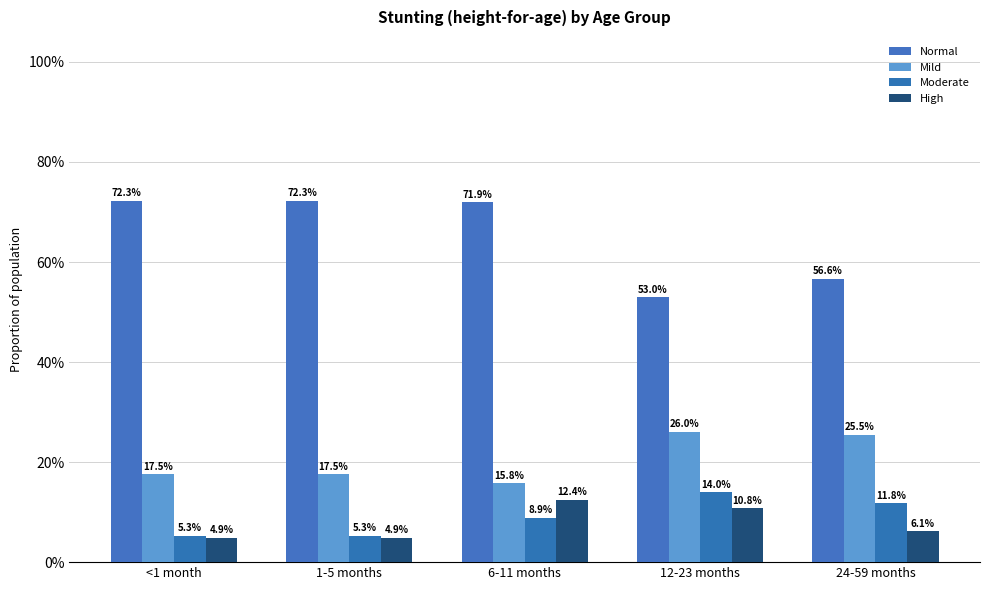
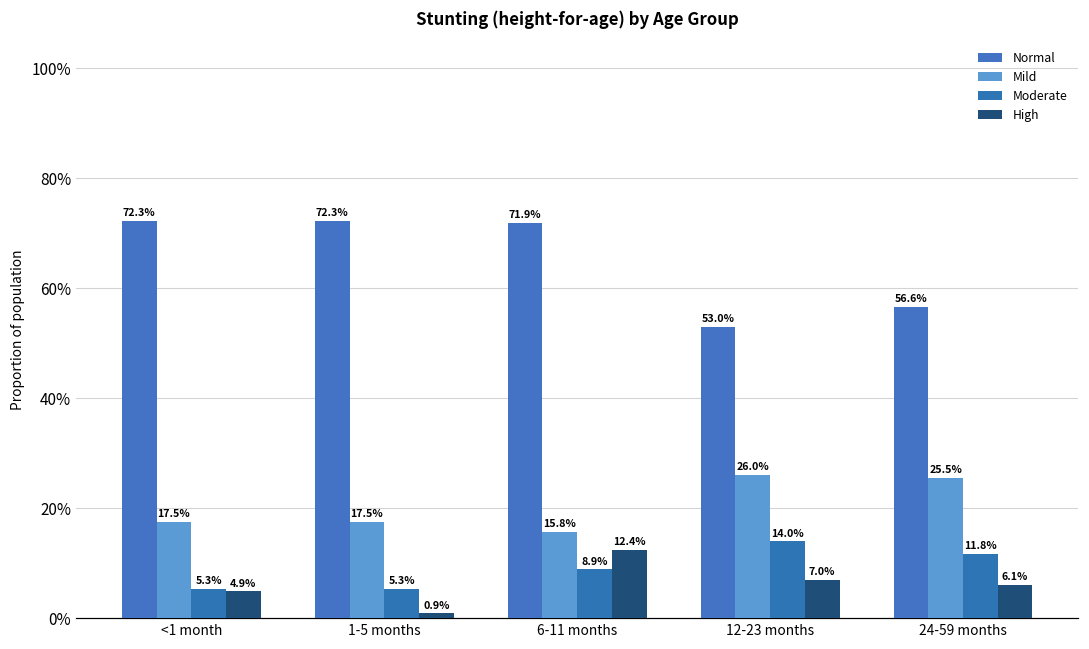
High, 1-5 months: 4.9% -> 0.9%
High, 12-23 months: 10.8% -> 7.0%
